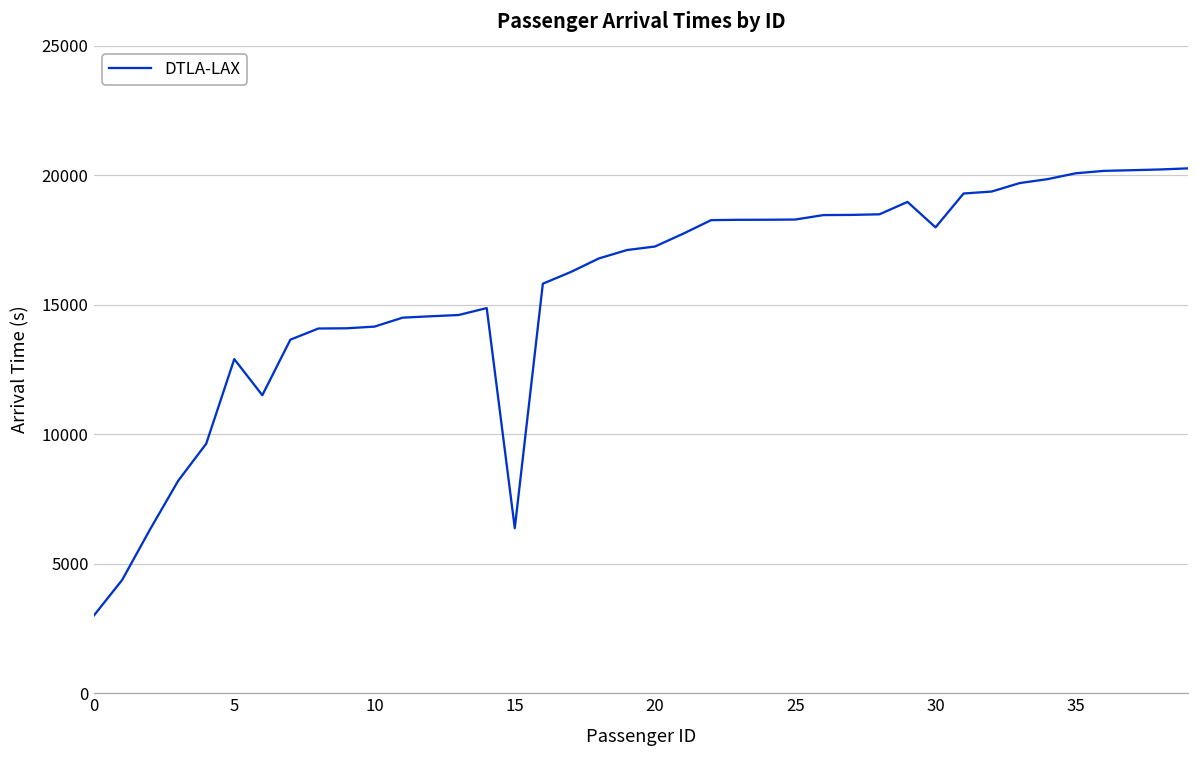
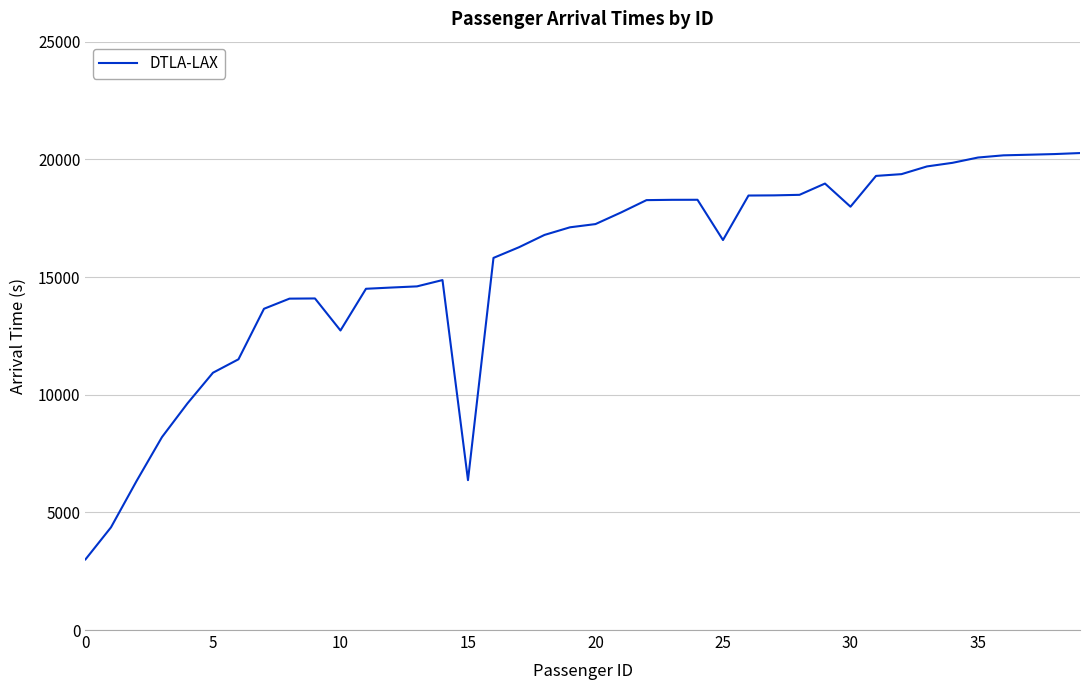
5: 12900 -> 10900
10: 14200 -> 12700
25: 18300 -> 16600
